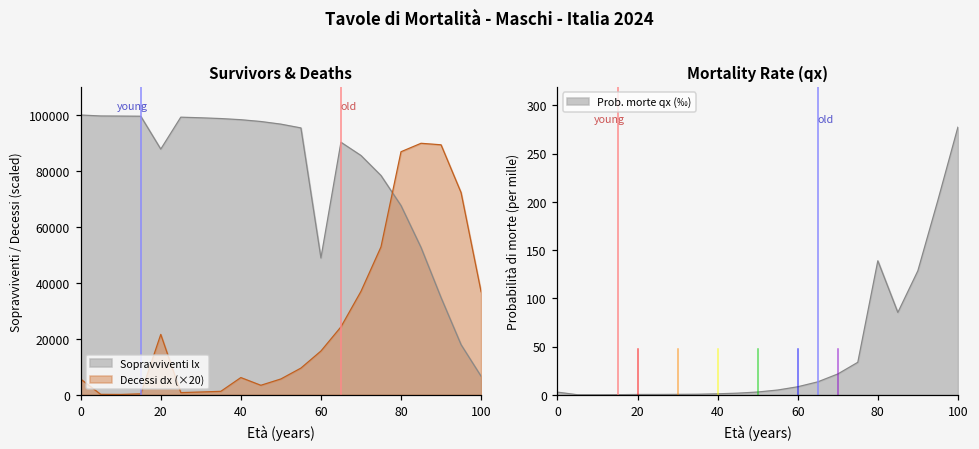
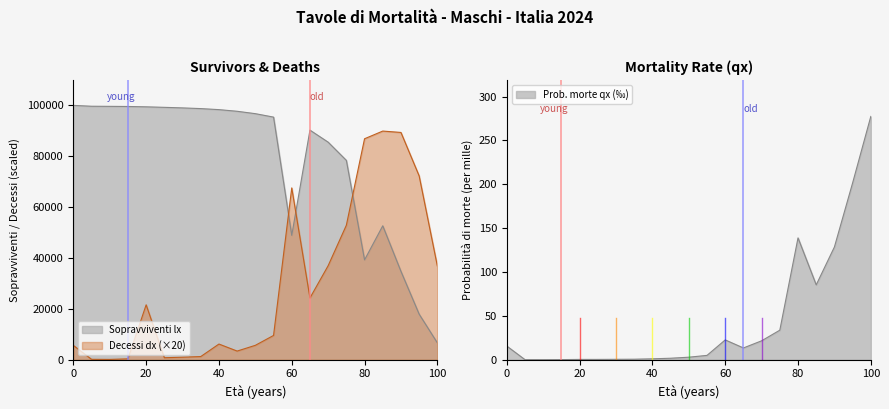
Survivors & Deaths, Sopravviventi lx, 20: 88000 -> 99000
Survivors & Deaths, Decessi dx (×20), 60: 16000 -> 68000
Survivors & Deaths, Sopravviventi lx, 80: 68000 -> 39000
Mortality Rate (qx), 0: 0 -> 20
Mortality Rate (qx), 60: 10 -> 20
